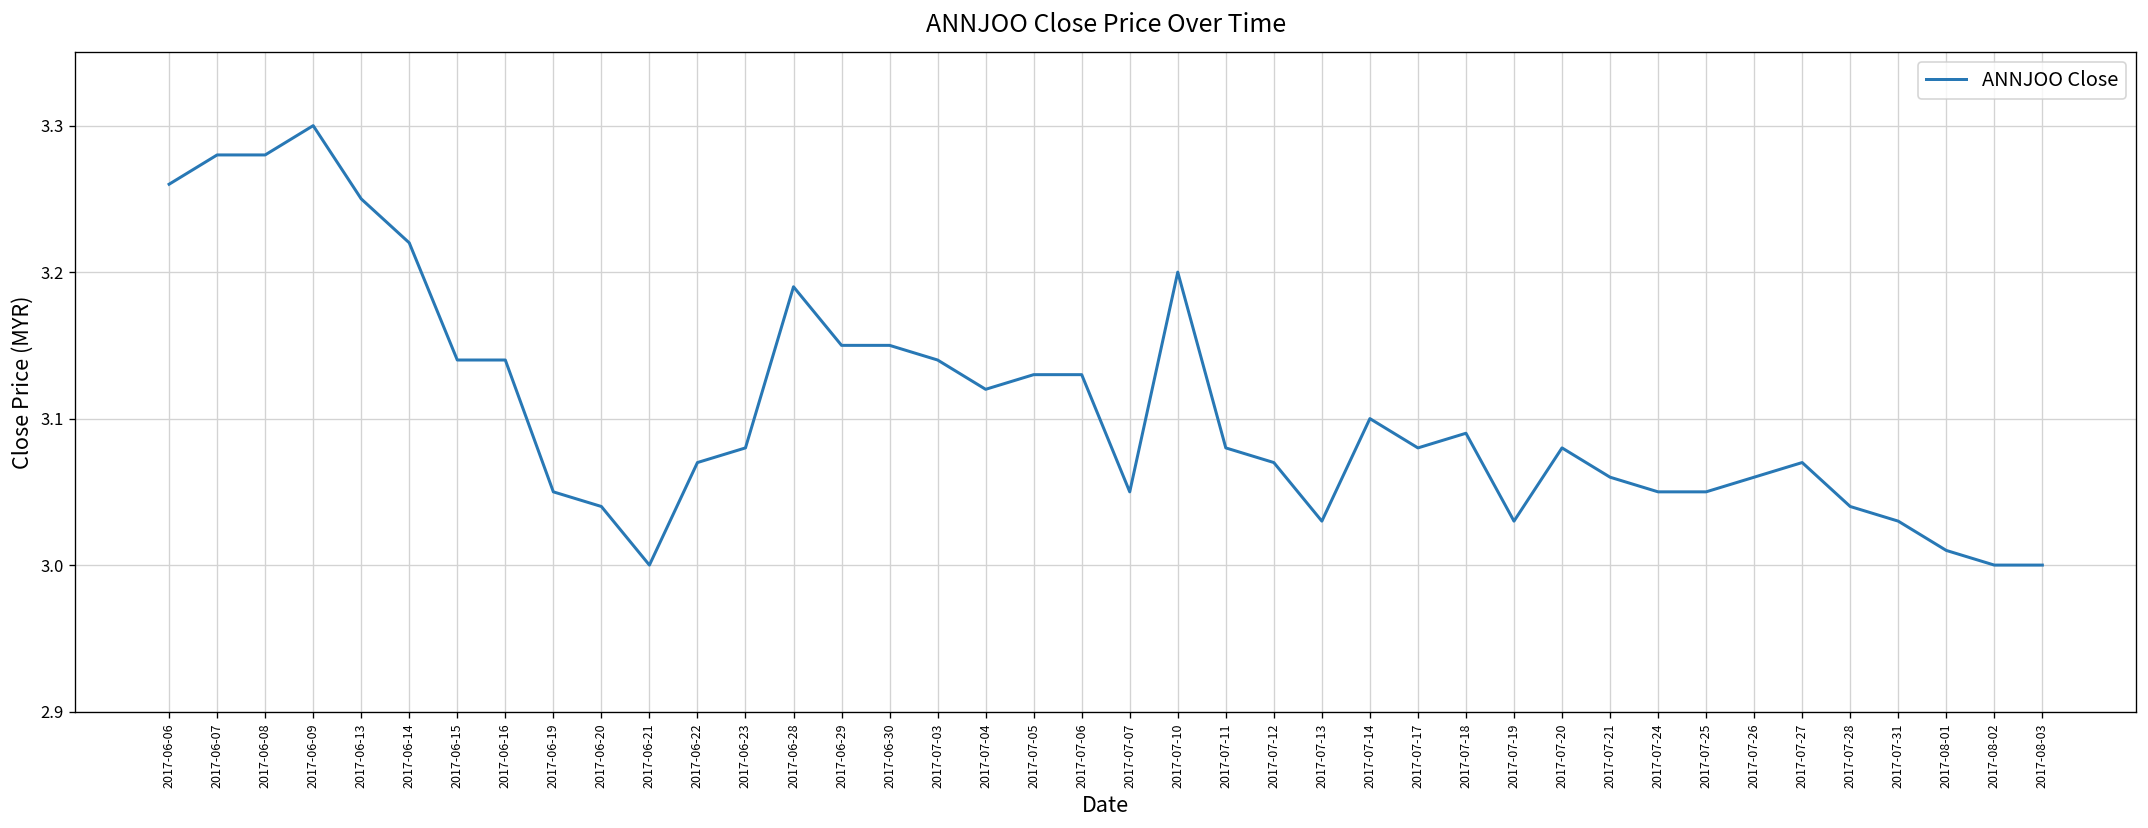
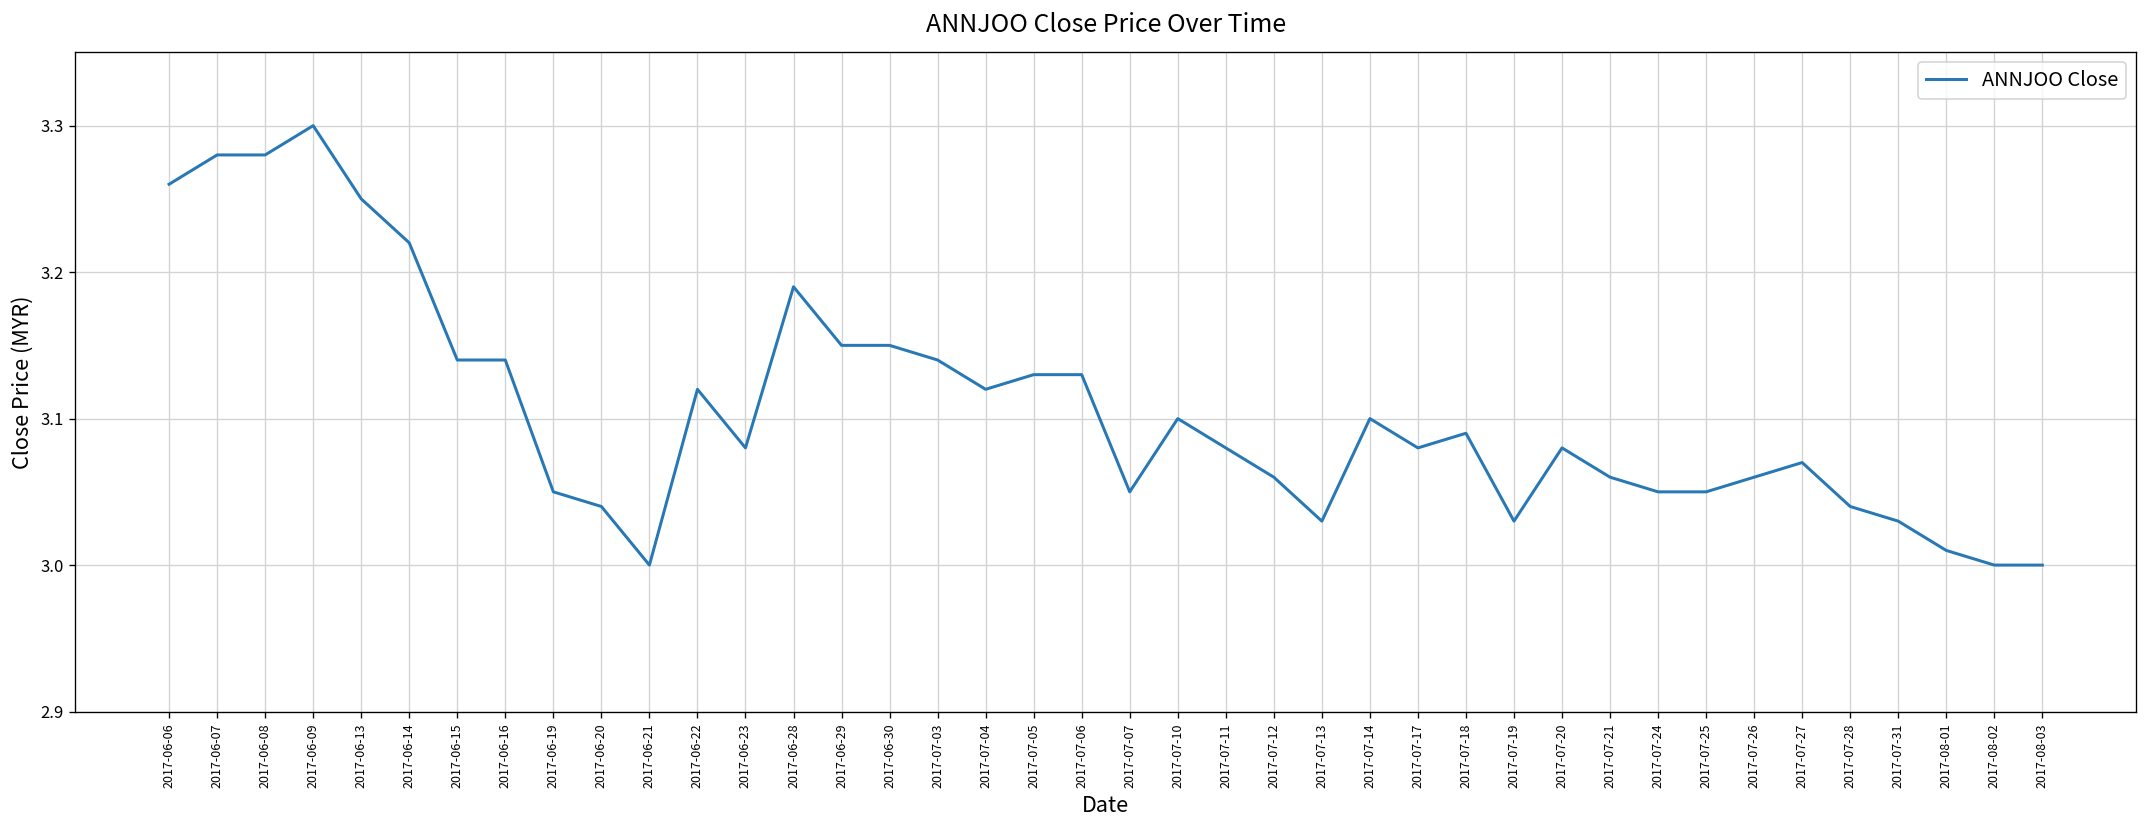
2017-06-22: 3.07 -> 3.12
2017-07-10: 3.2 -> 3.1
2017-07-12: 3.07 -> 3.06
